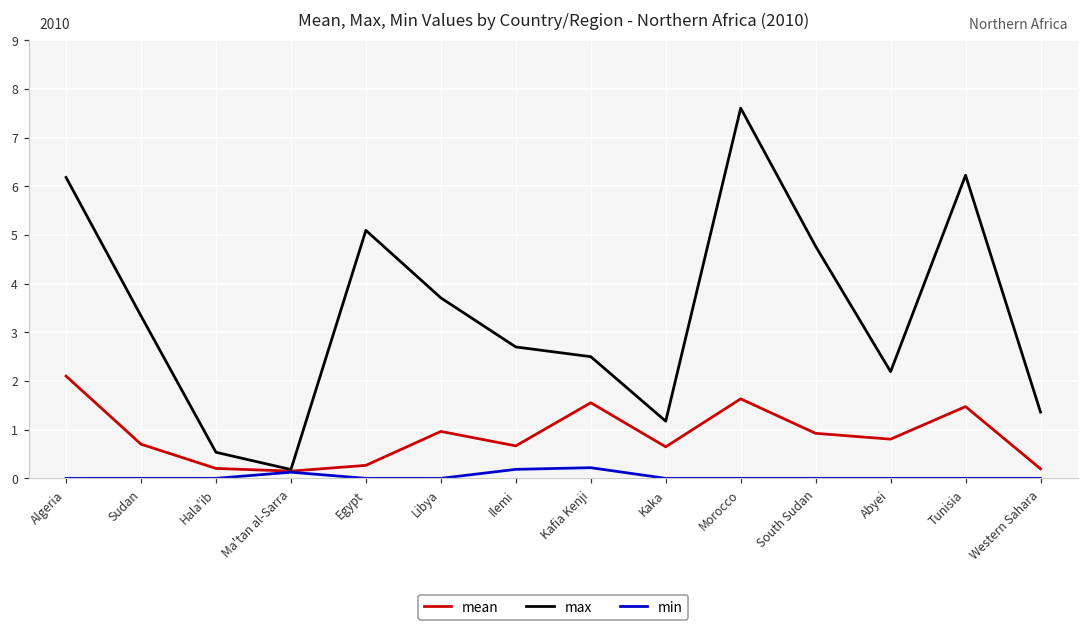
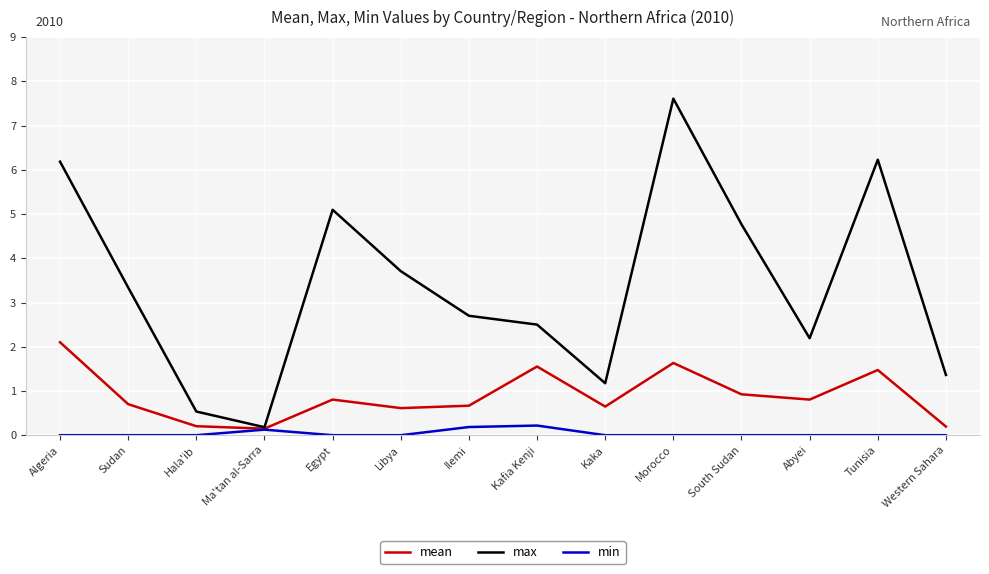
mean, Egypt: 0.3 -> 0.8
mean, Libya: 1.0 -> 0.6
